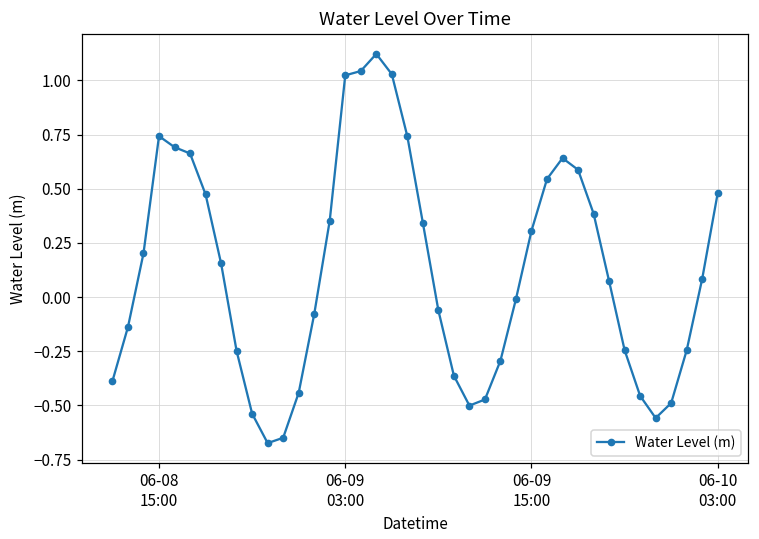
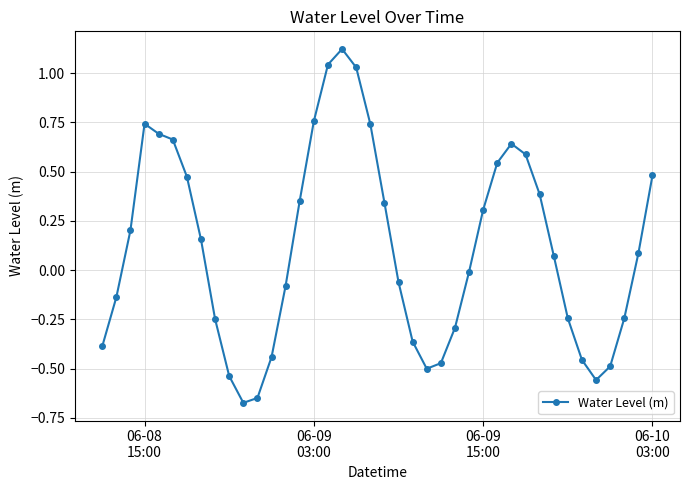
06-09 03:00: 1.02 -> 0.76
